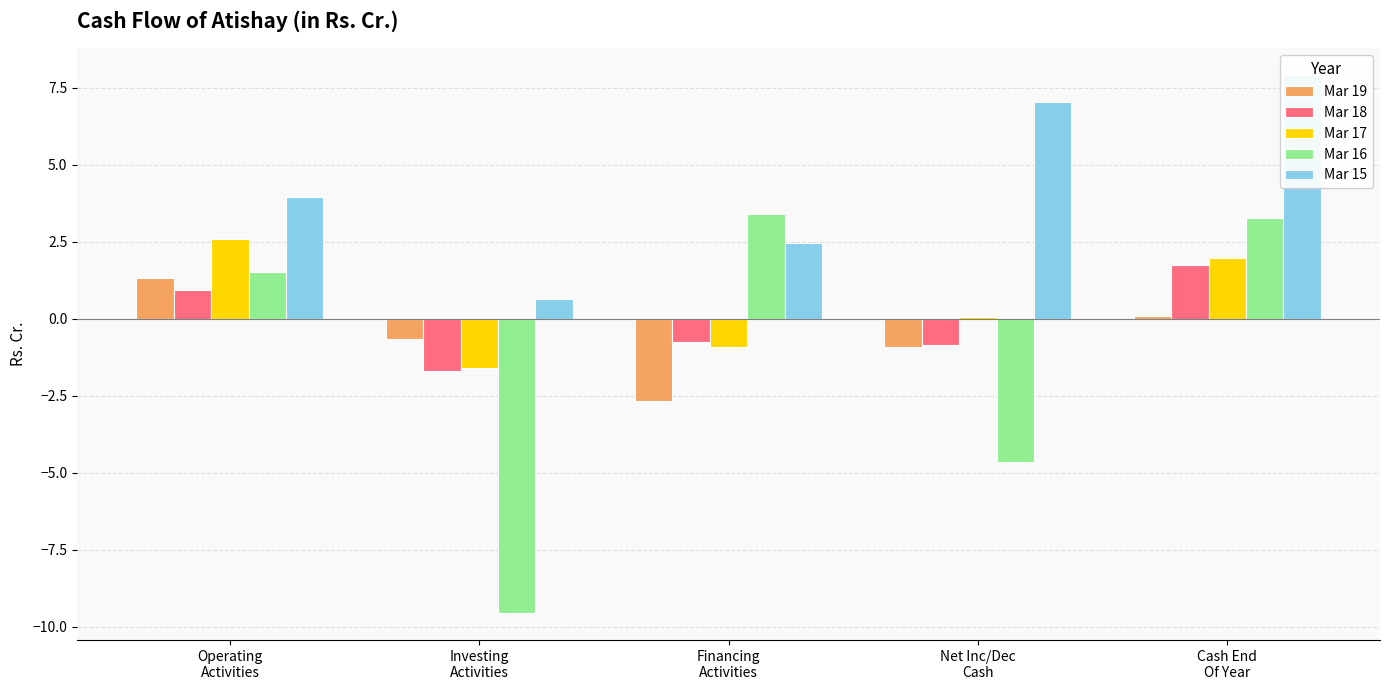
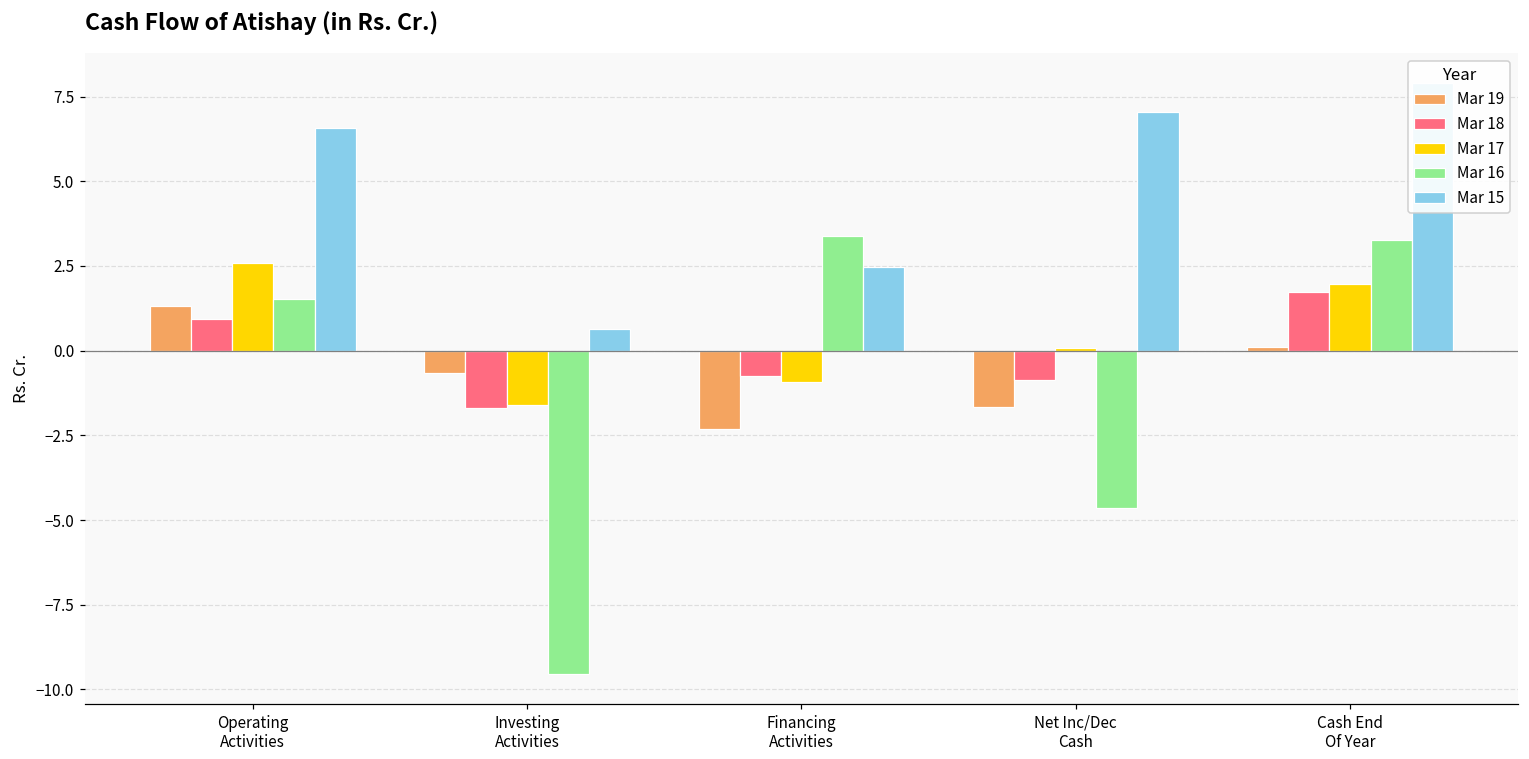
Mar 15, Operating Activities: 4.0 -> 6.6
Mar 19, Financing Activities: -2.7 -> -2.3
Mar 19, Net Inc/Dec Cash: -0.9 -> -1.7
